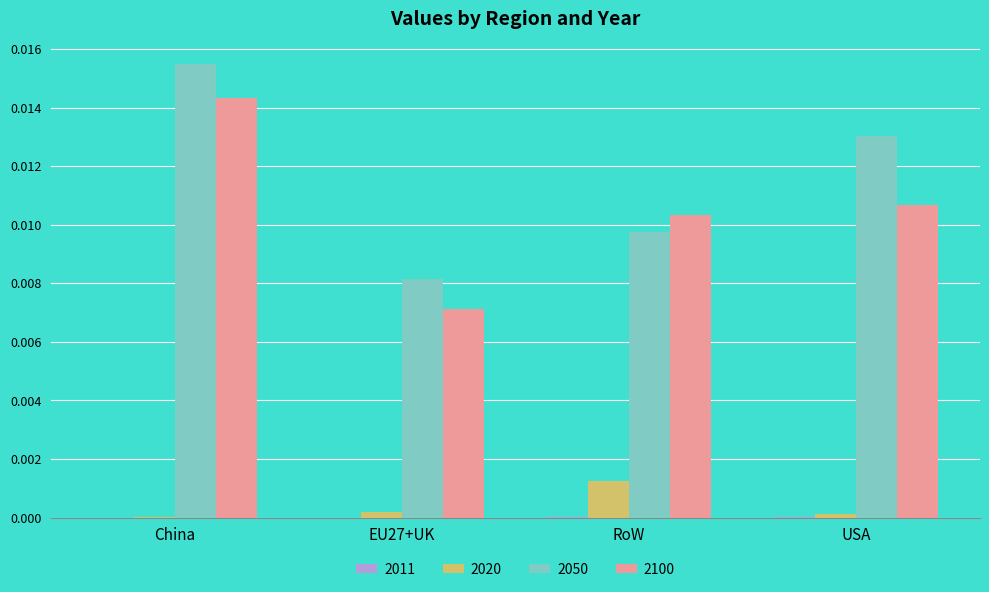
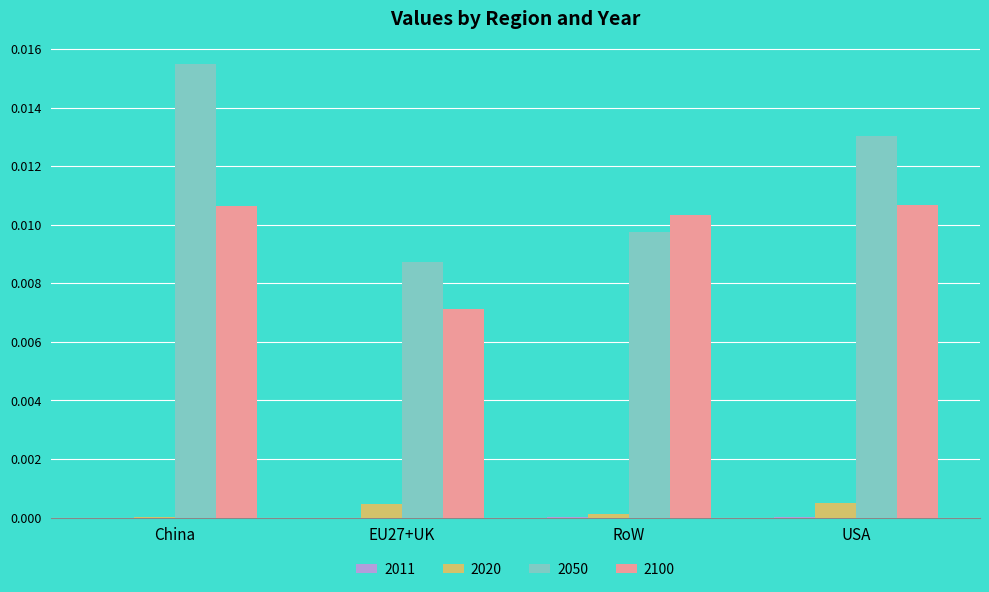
2100, China: 0.0143 -> 0.0107
2020, EU27+UK: 0.0002 -> 0.0005
2050, EU27+UK: 0.0082 -> 0.0087
2020, RoW: 0.0012 -> 0.0001
2020, USA: 0.0001 -> 0.0005
